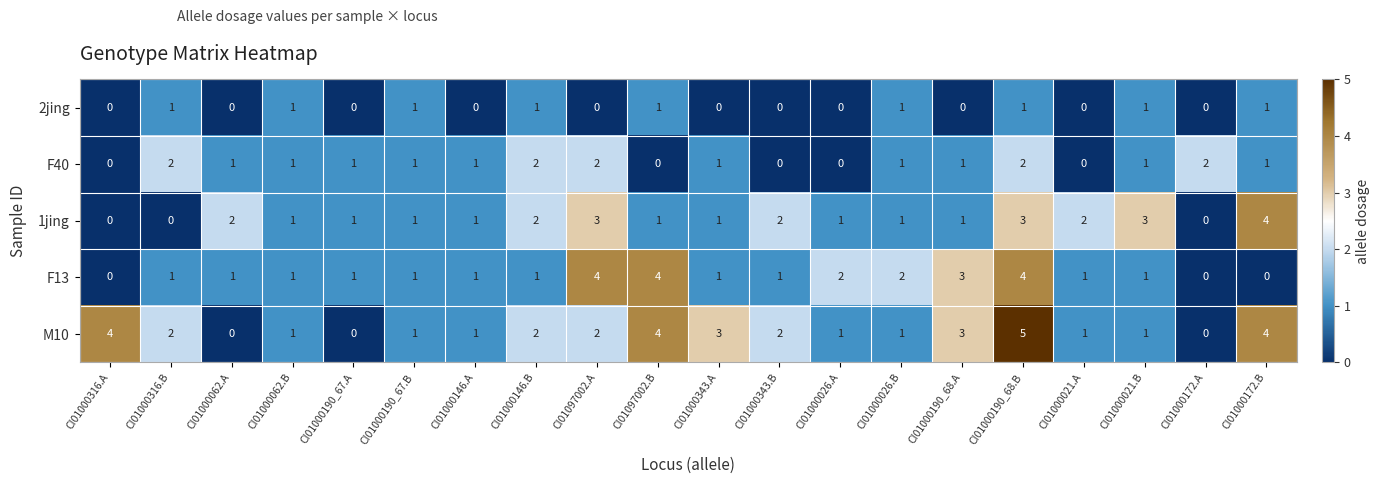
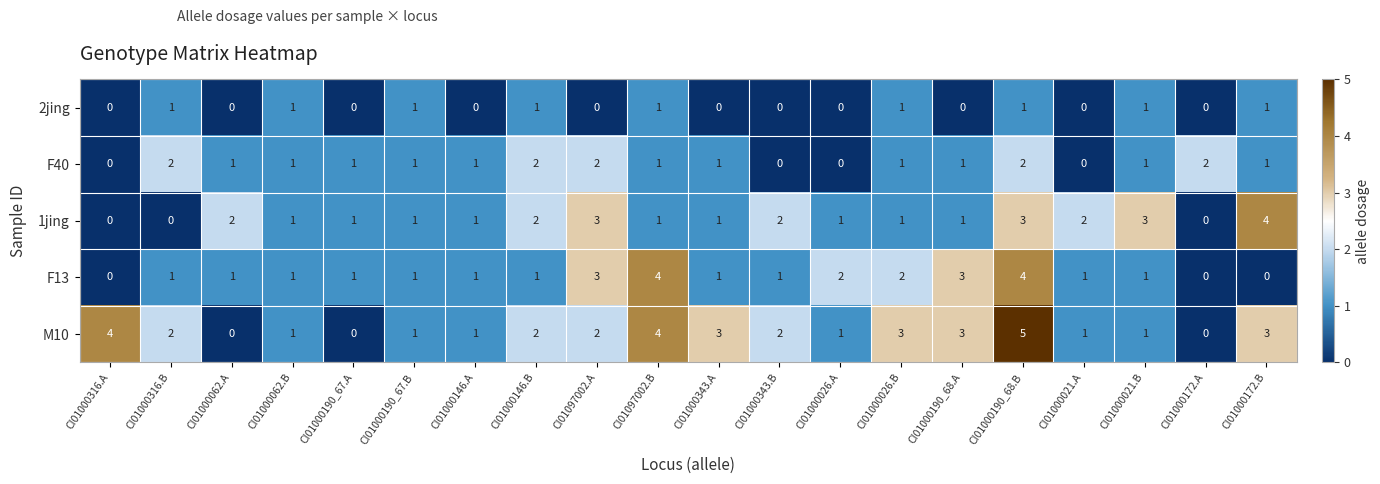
F40, CI01097002.B: 0 -> 1
F13, CI01097002.A: 4 -> 3
M10, CI01000026.B: 1 -> 3
M10, CI01000172.B: 4 -> 3
